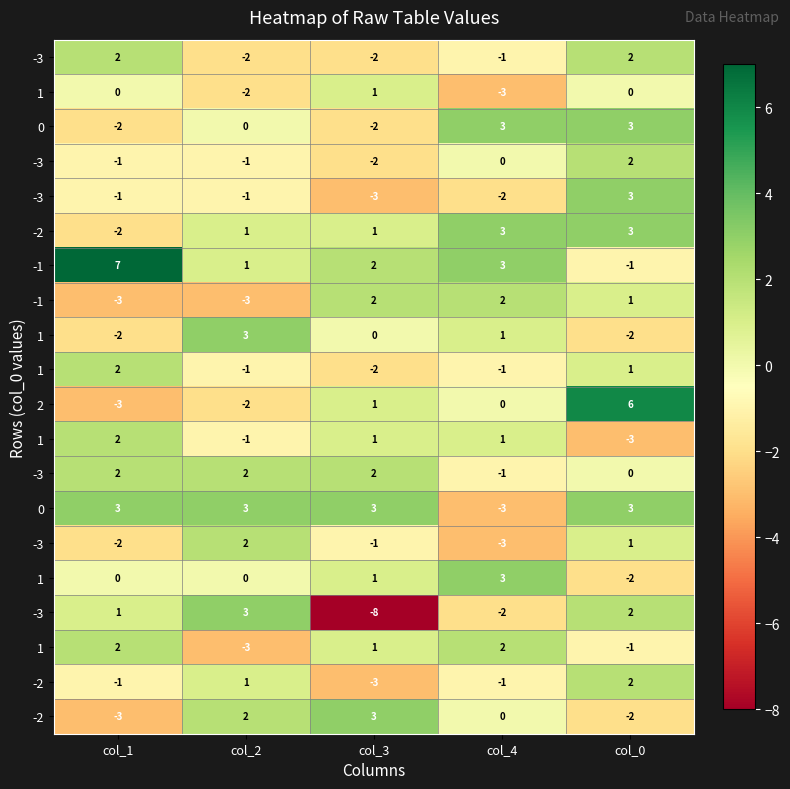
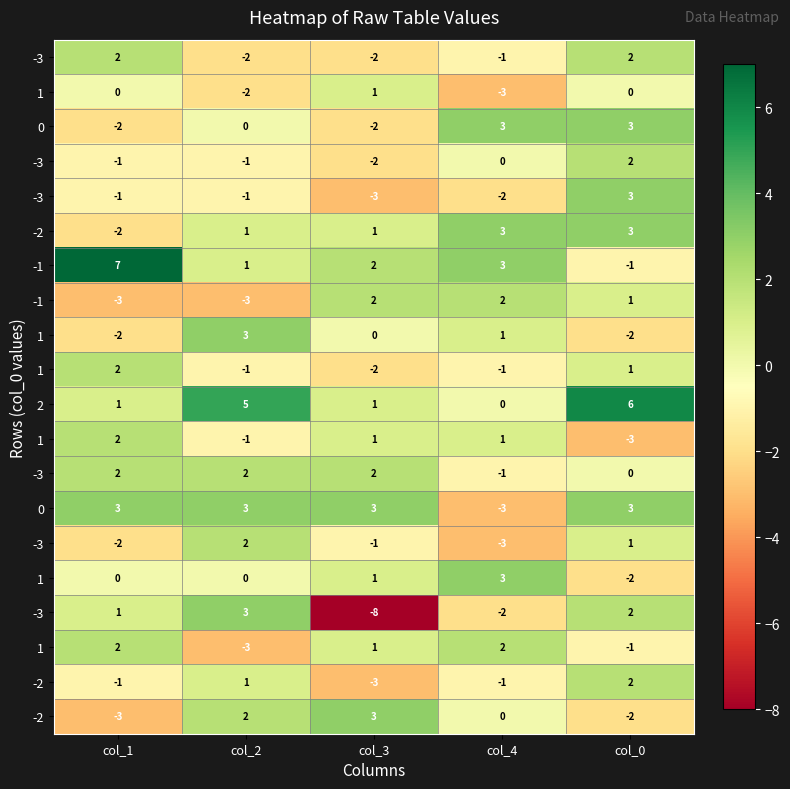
2, col_1: -3 -> 1
2, col_2: -2 -> 5
